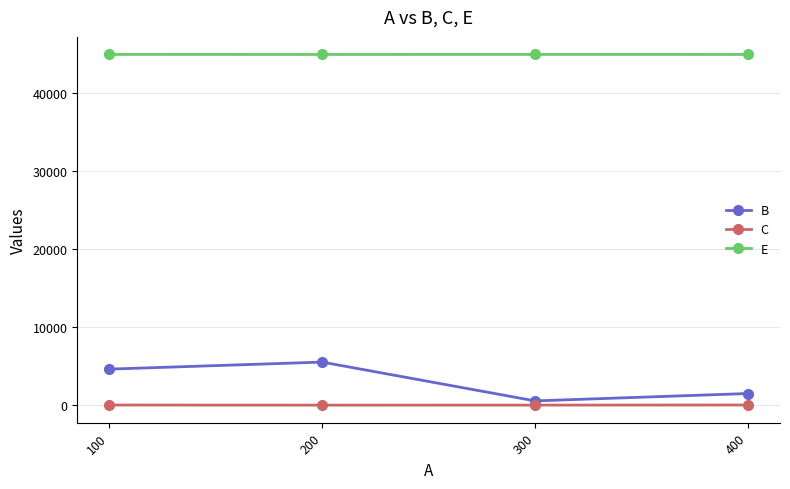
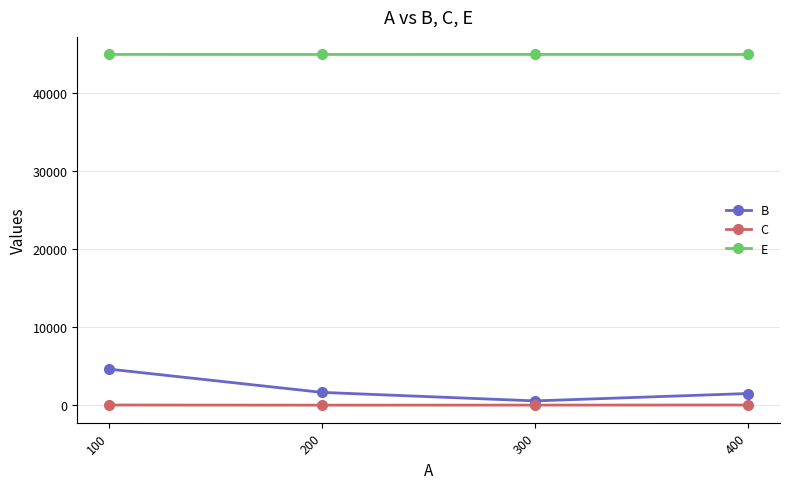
B, 200: 6000 -> 2000
